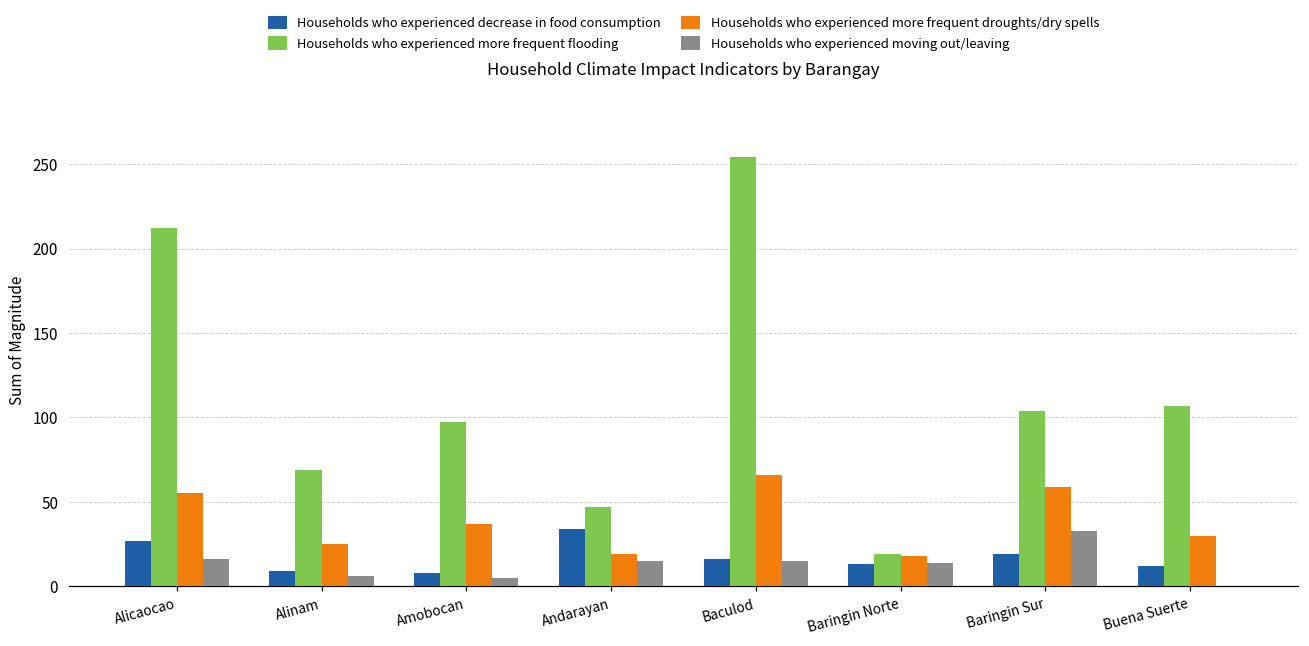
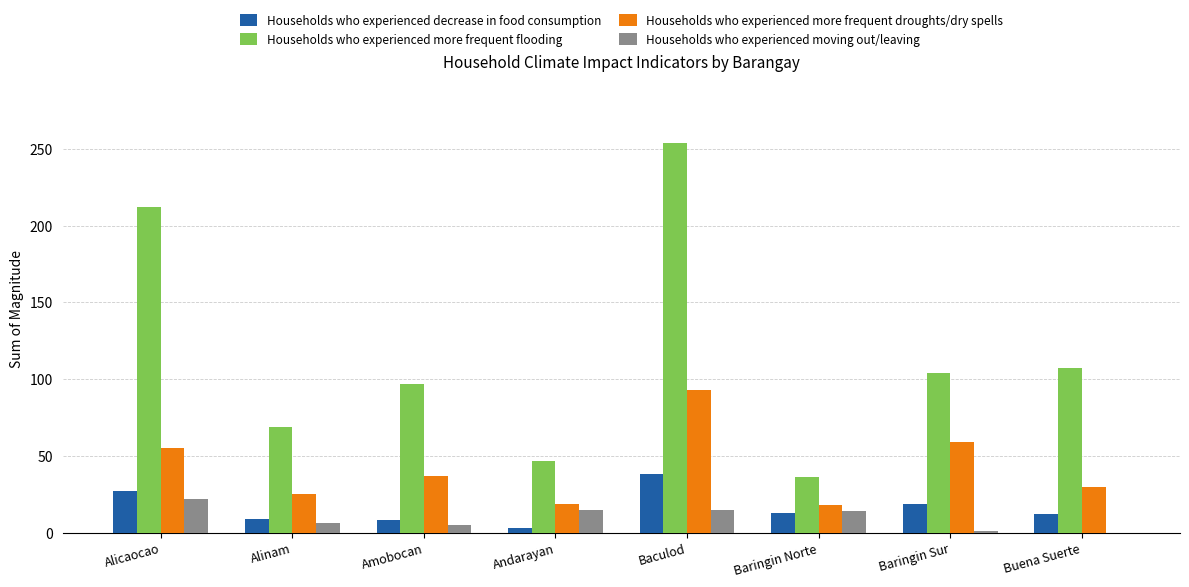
Households who experienced moving out/leaving, Alicaocao: 16 -> 22
Households who experienced decrease in food consumption, Andarayan: 34 -> 3
Households who experienced decrease in food consumption, Baculod: 16 -> 38
Households who experienced more frequent droughts/dry spells, Baculod: 66 -> 93
Households who experienced more frequent flooding, Baringin Norte: 19 -> 36
Households who experienced moving out/leaving, Baringin Sur: 33 -> 1
